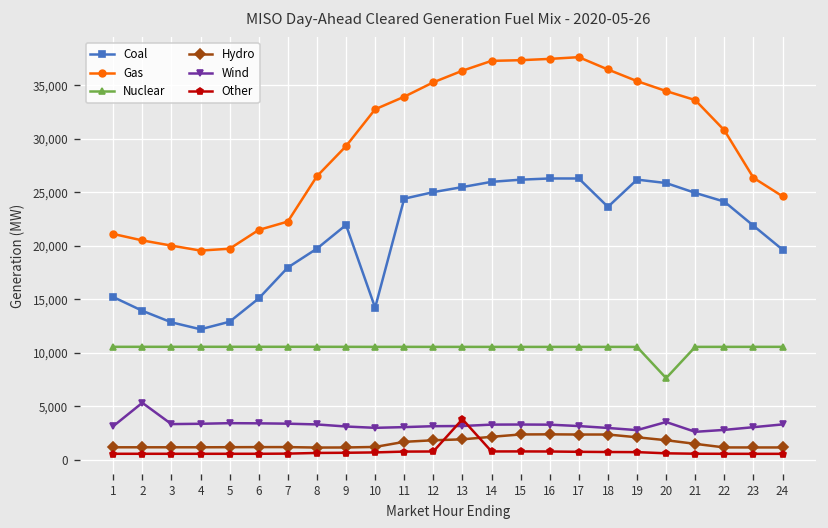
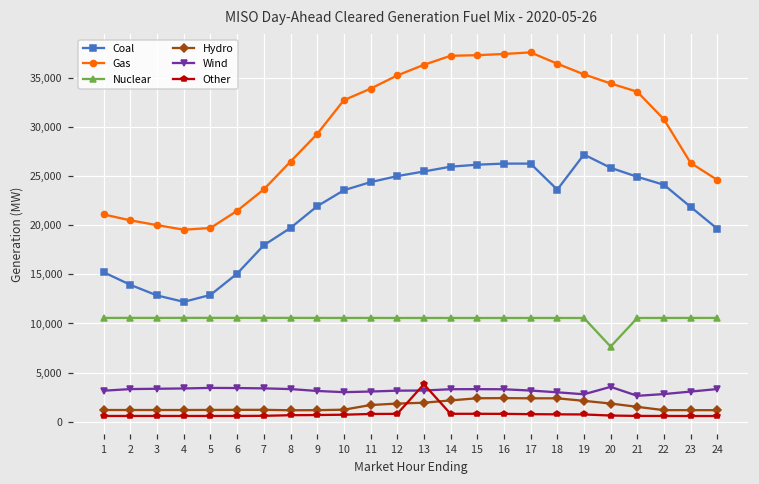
Wind, 2: 5,000 -> 3,000
Gas, 7: 22,000 -> 24,000
Coal, 10: 14,000 -> 24,000
Coal, 19: 26,000 -> 27,000
